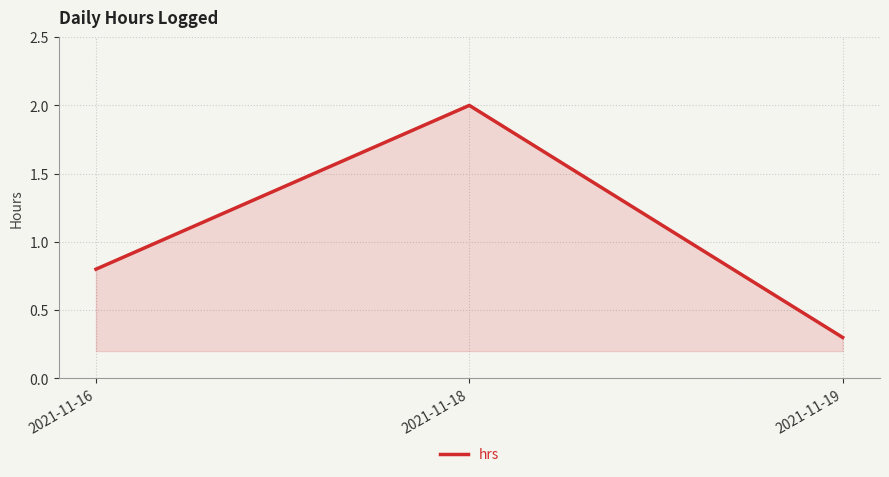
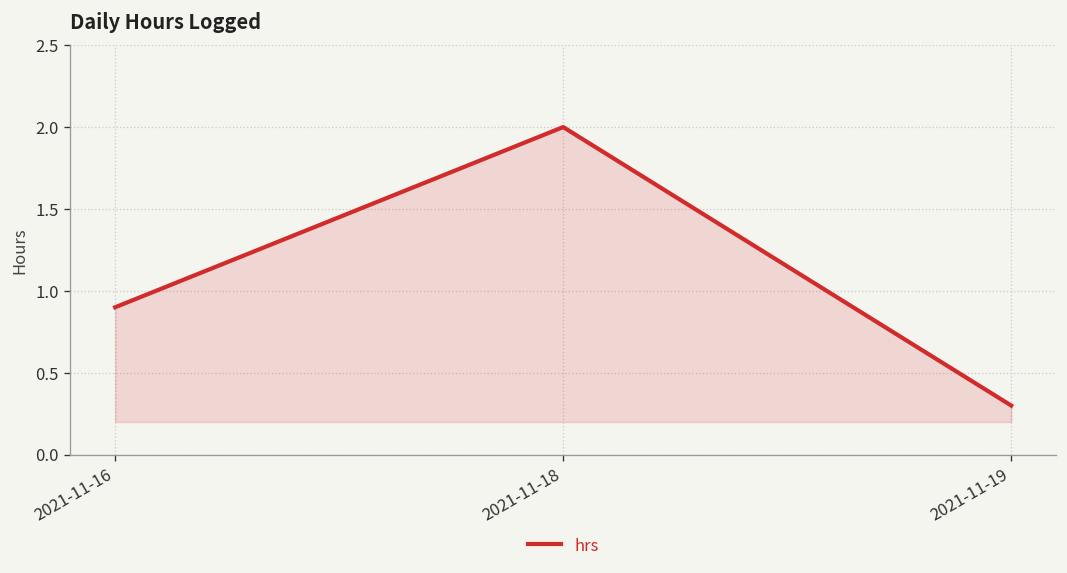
2021-11-16: 0.8 -> 0.9
